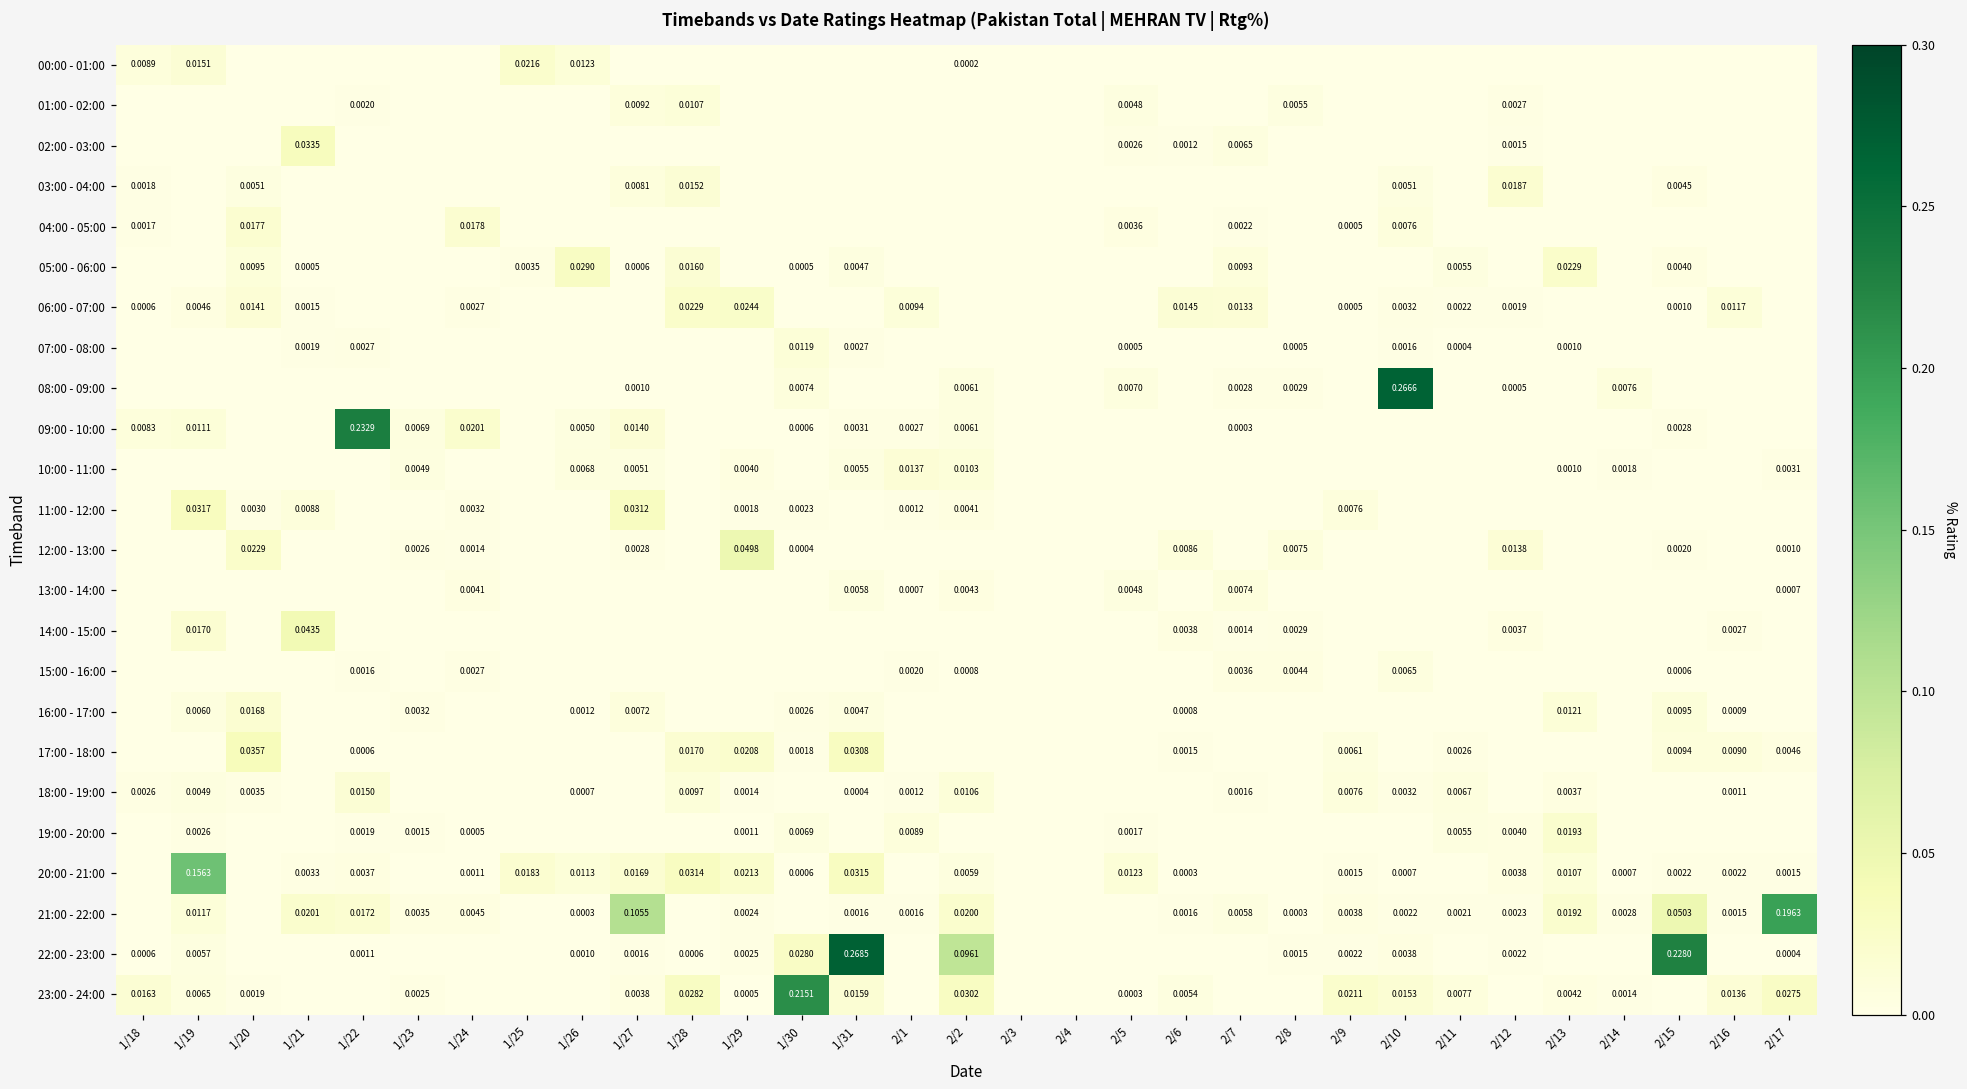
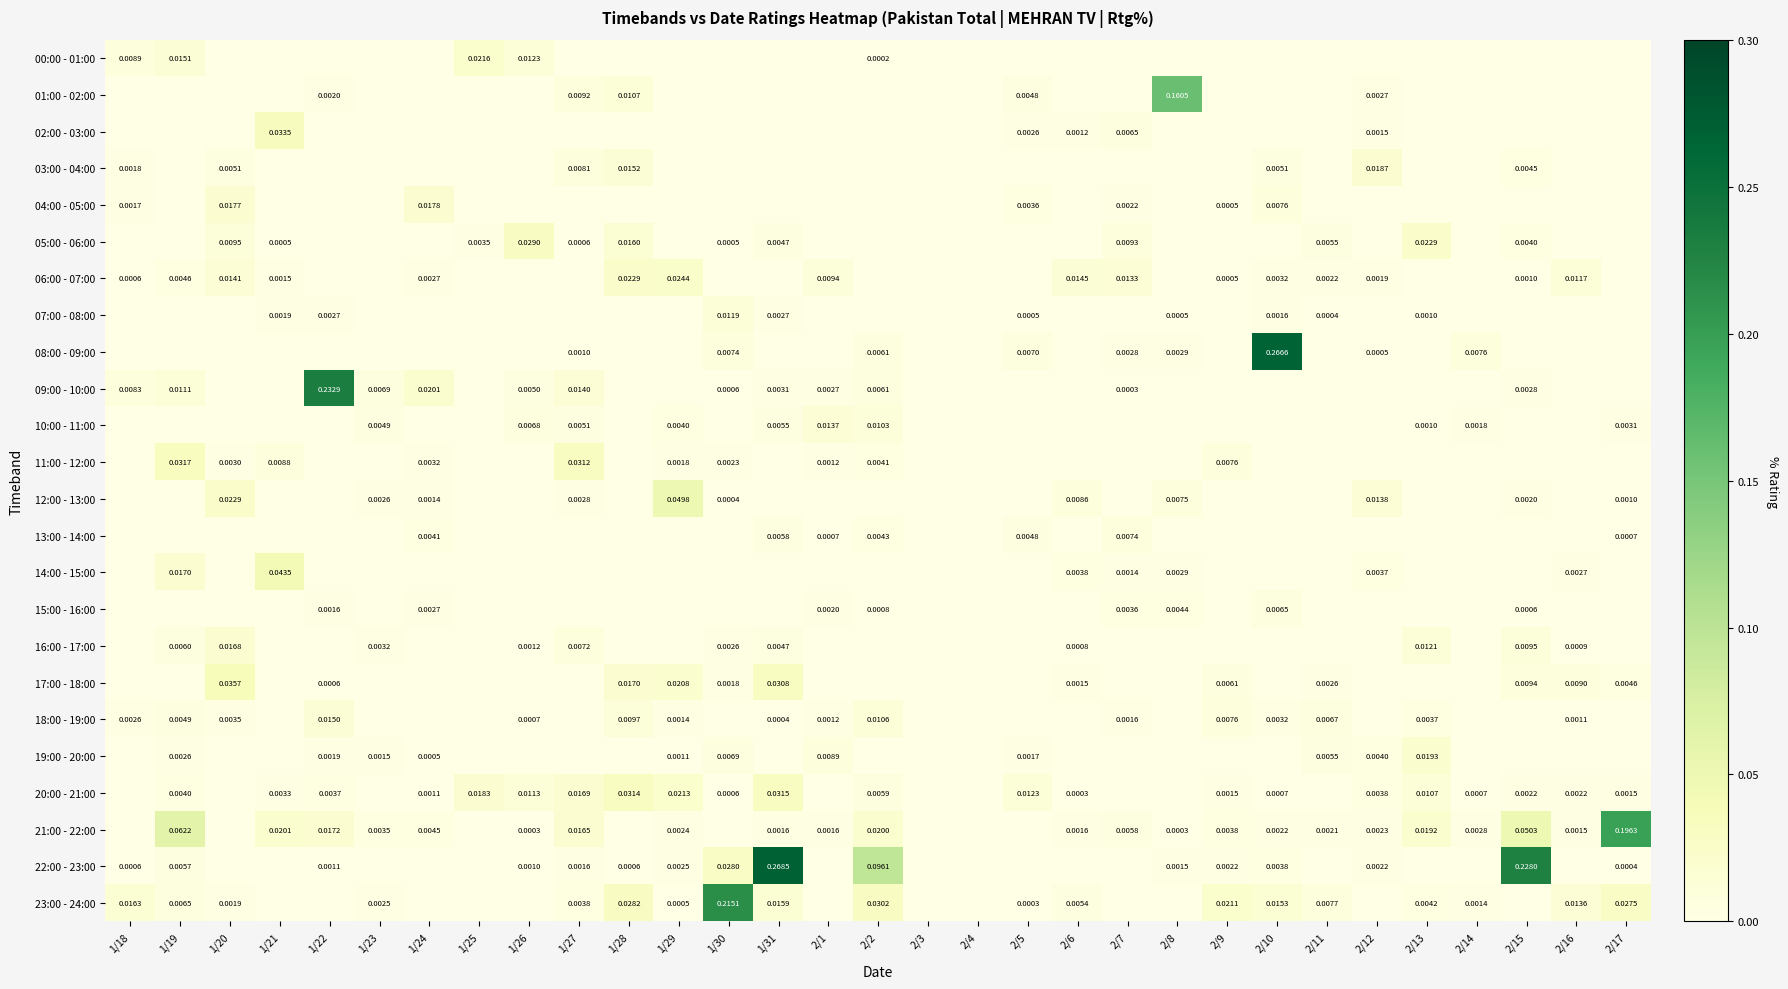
01:00 - 02:00, 2/8: 0.0055 -> 0.1605
20:00 - 21:00, 1/19: 0.1563 -> 0.0040
21:00 - 22:00, 1/19: 0.0117 -> 0.0622
21:00 - 22:00, 1/27: 0.1055 -> 0.0165
